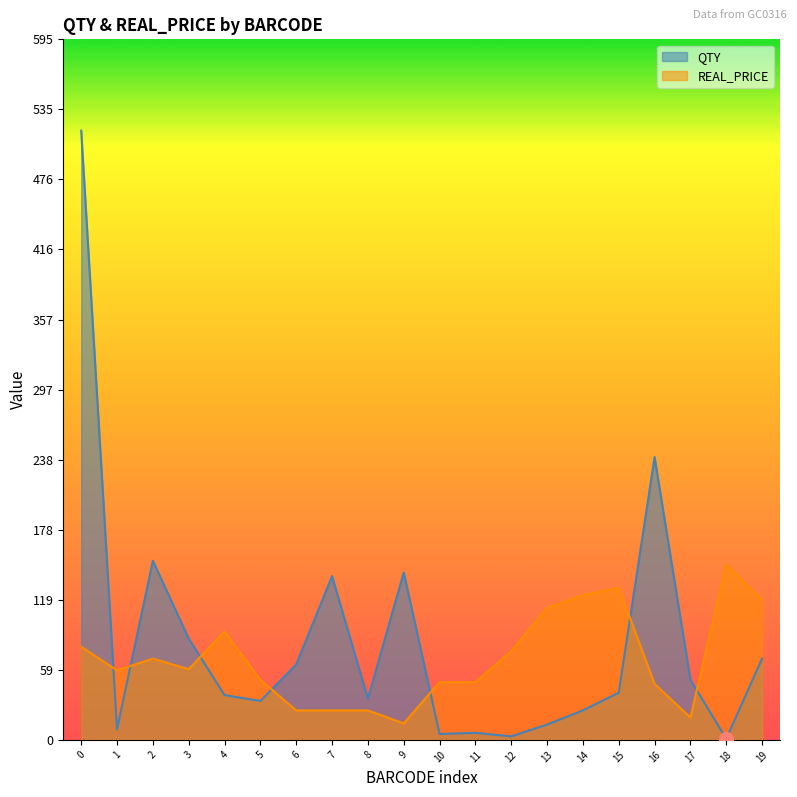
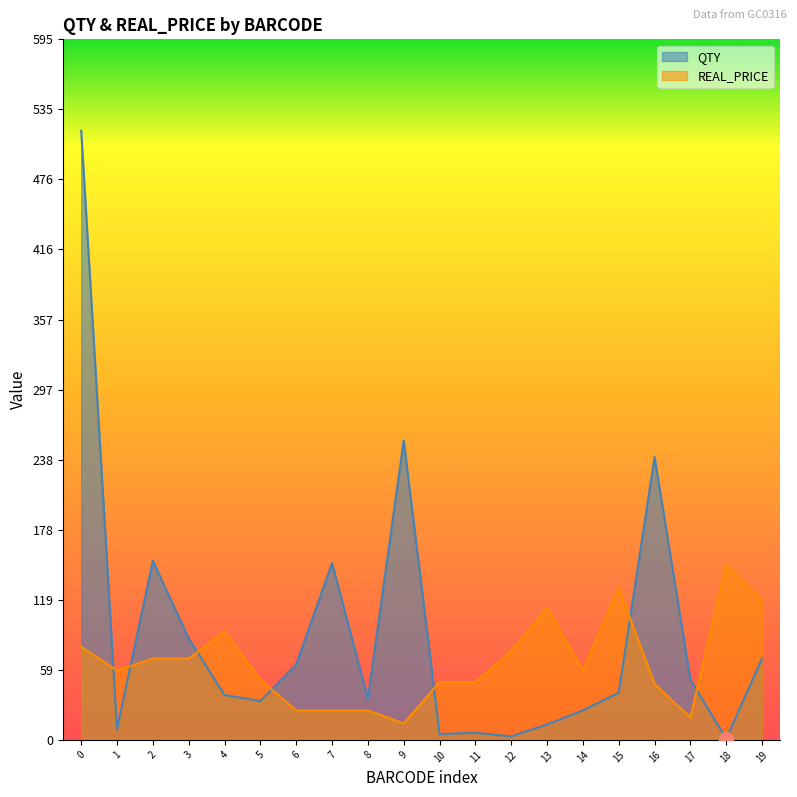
REAL_PRICE, 3: 60 -> 69
QTY, 7: 139 -> 150
QTY, 9: 142 -> 254
REAL_PRICE, 14: 123 -> 59
